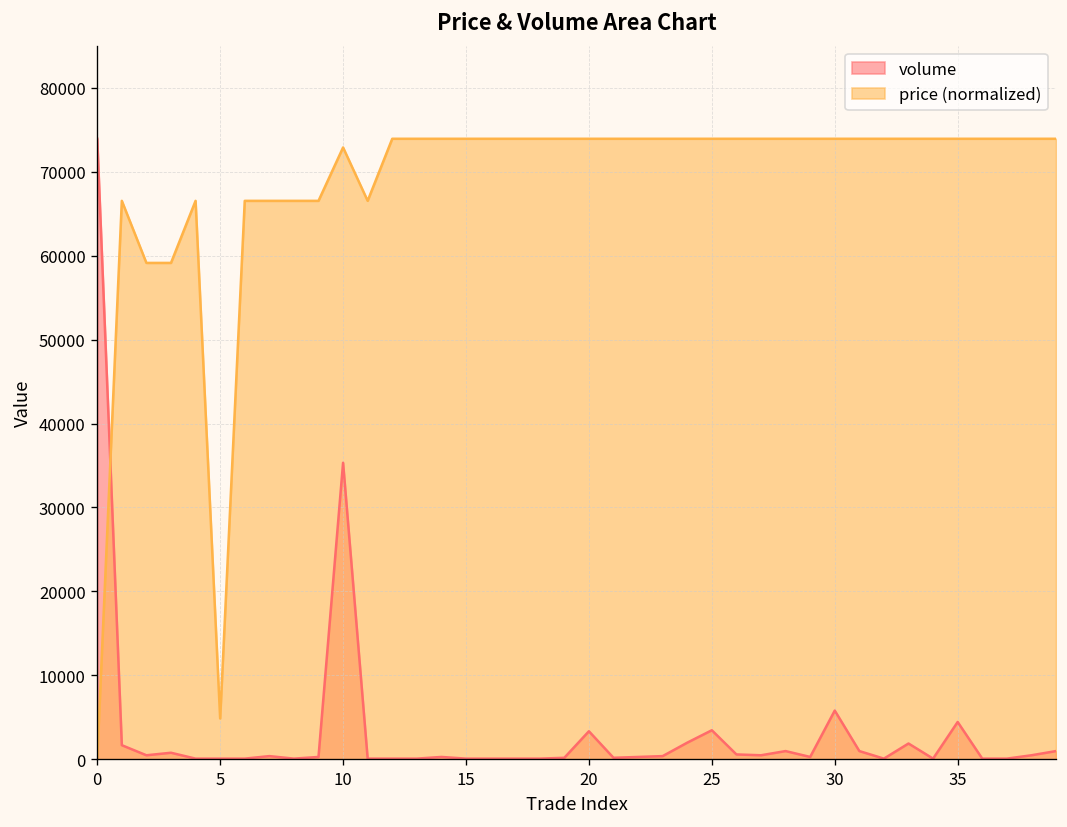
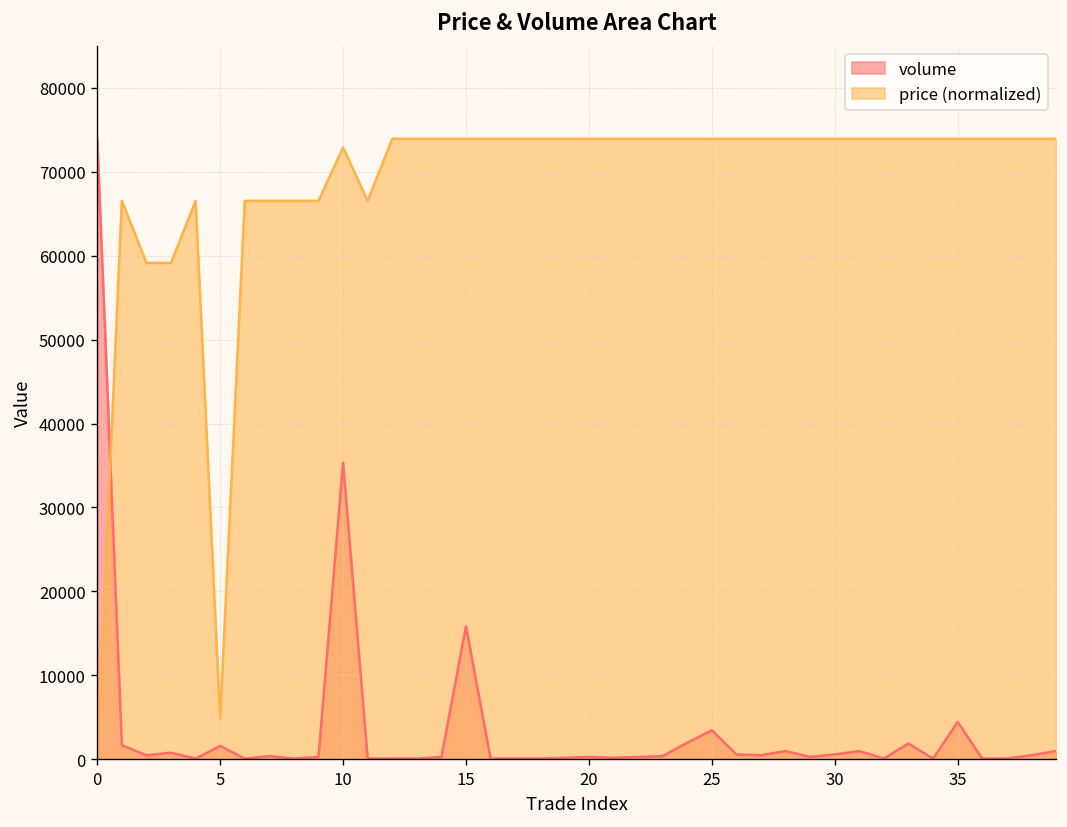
volume, 5: 0 -> 2000
volume, 15: 0 -> 16000
volume, 20: 3000 -> 0
volume, 30: 6000 -> 1000
